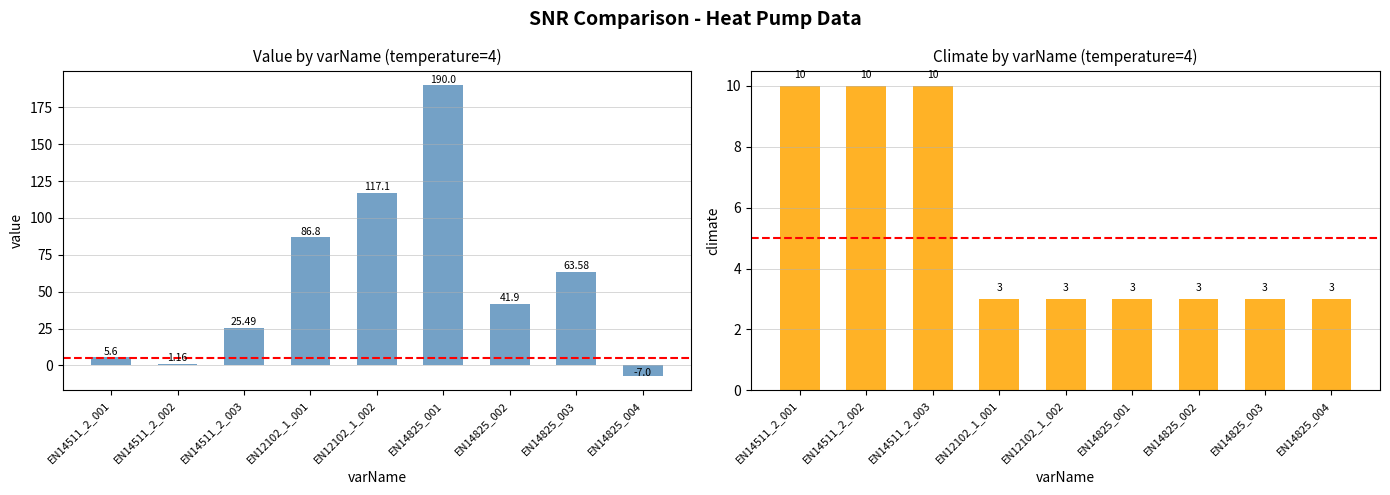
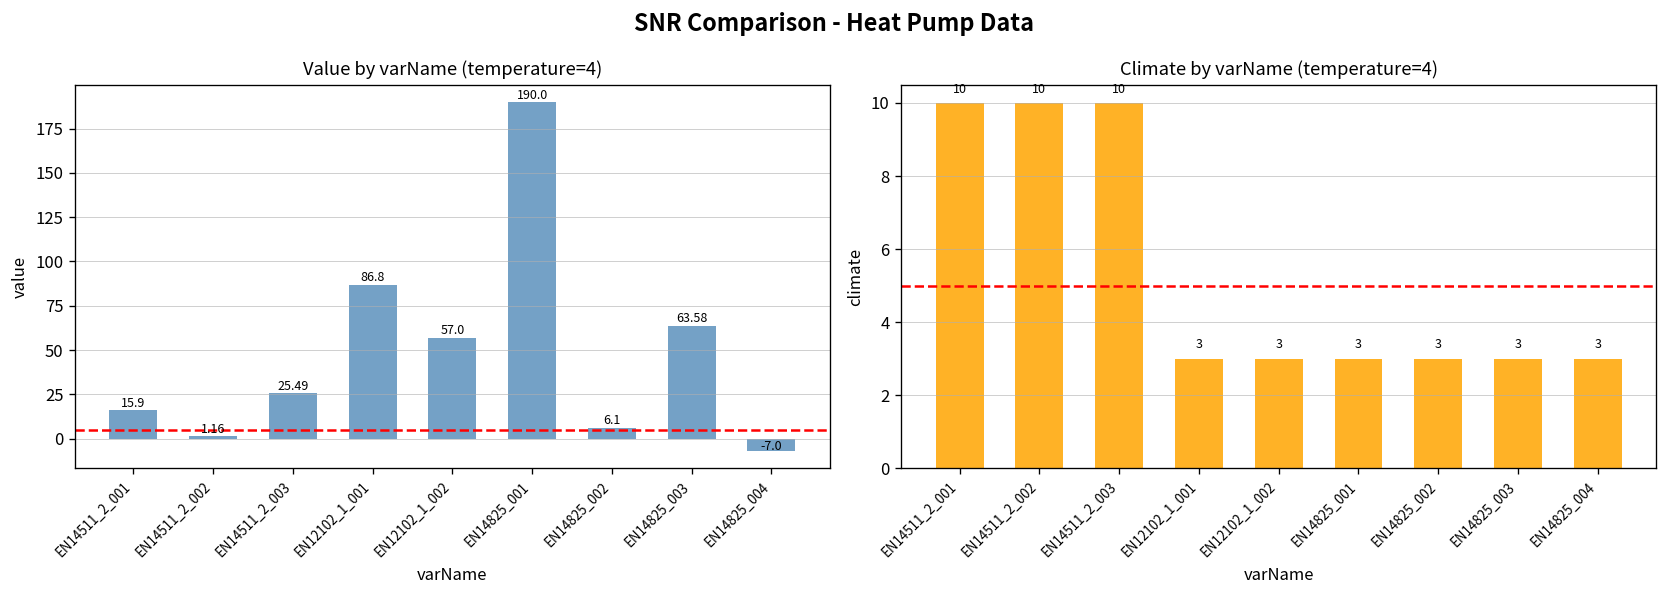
Value by varName (temperature=4), EN14511_2_001: 5.6 -> 15.9
Value by varName (temperature=4), EN12102_1_002: 117.1 -> 57.0
Value by varName (temperature=4), EN14825_002: 41.9 -> 6.1
